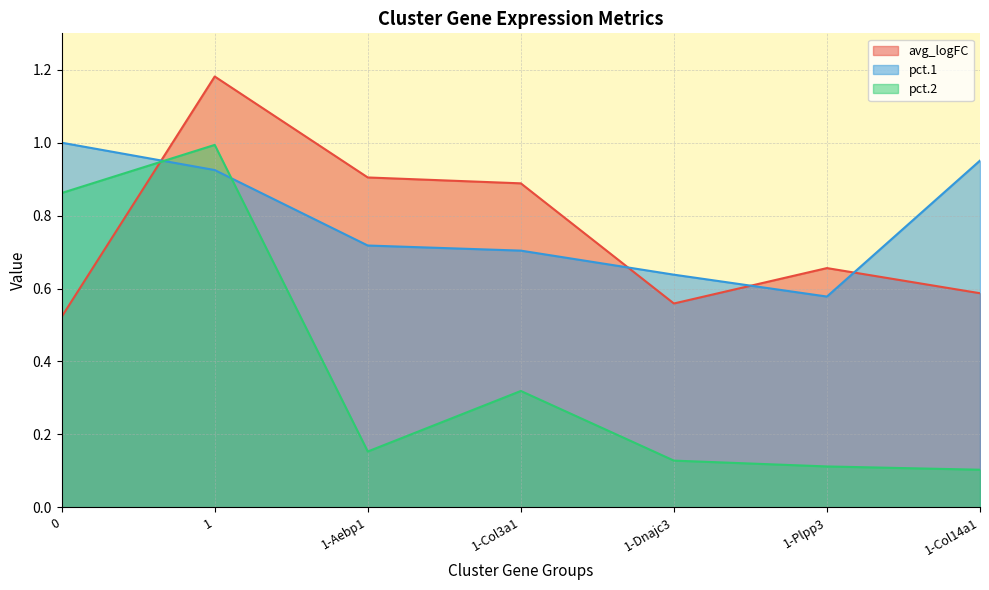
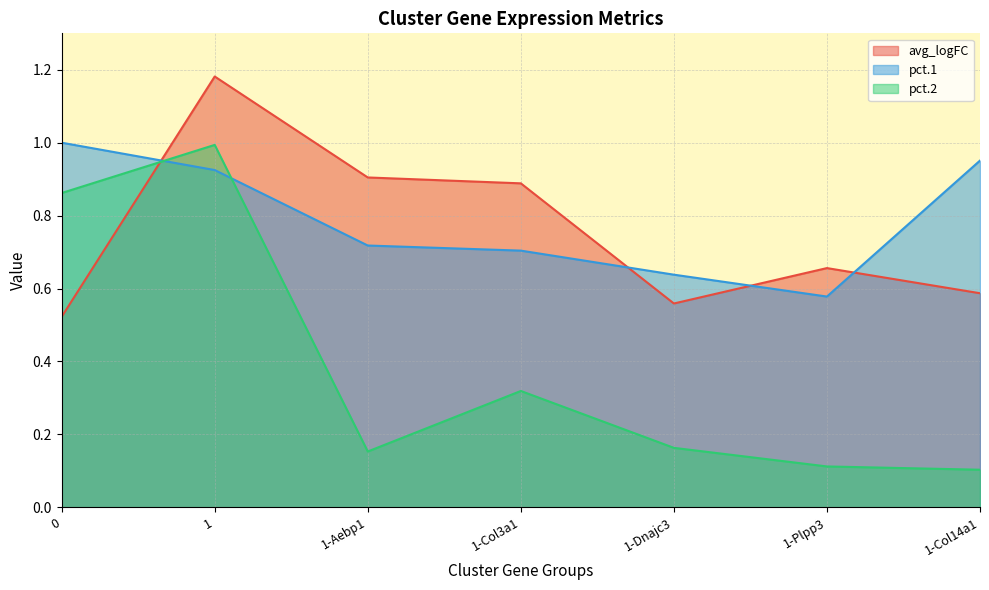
pct.2, 1-Dnajc3: 0.13 -> 0.16
